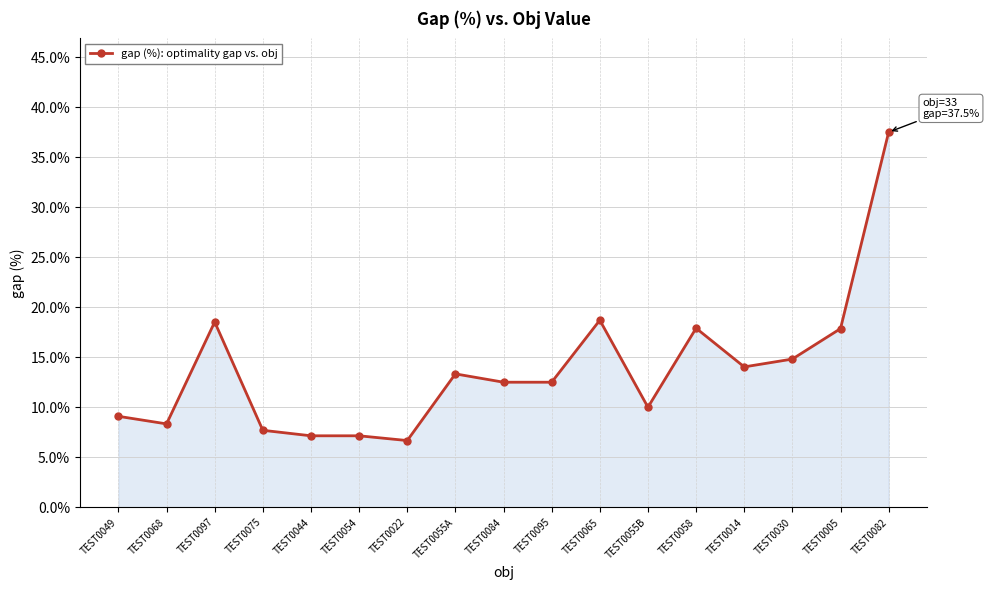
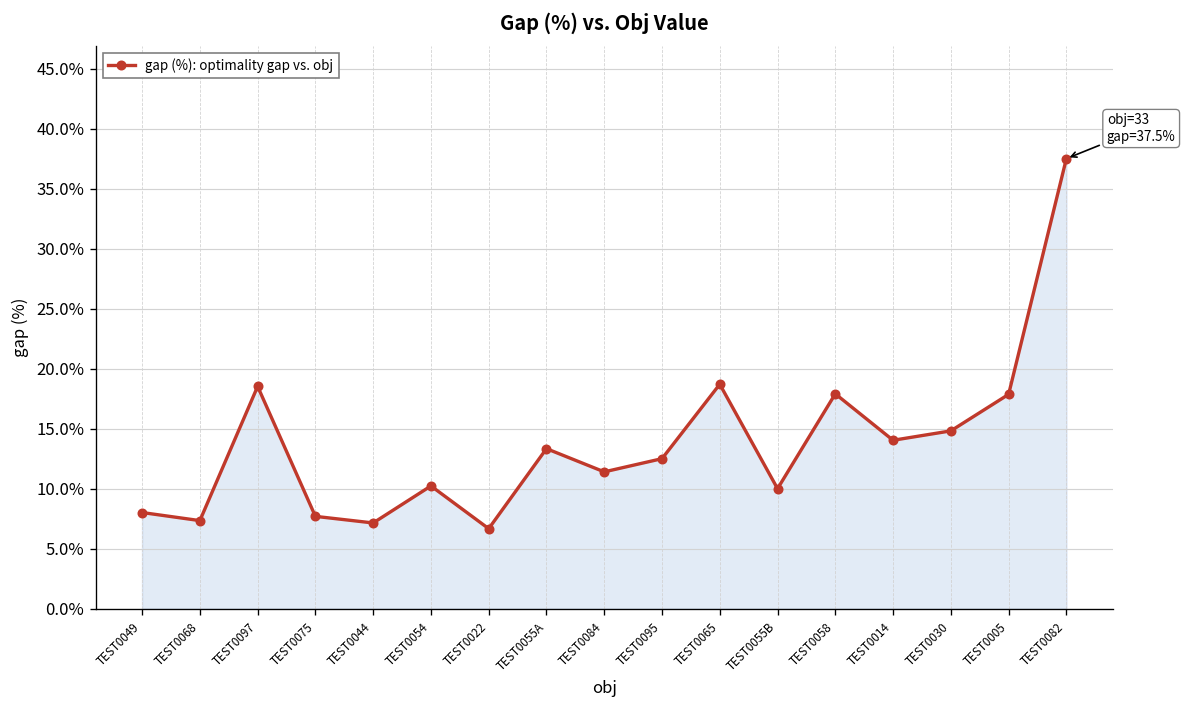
TEST0049: 9.1% -> 8.0%
TEST0068: 8.3% -> 7.3%
TEST0054: 7.1% -> 10.2%
TEST0084: 12.5% -> 11.4%
